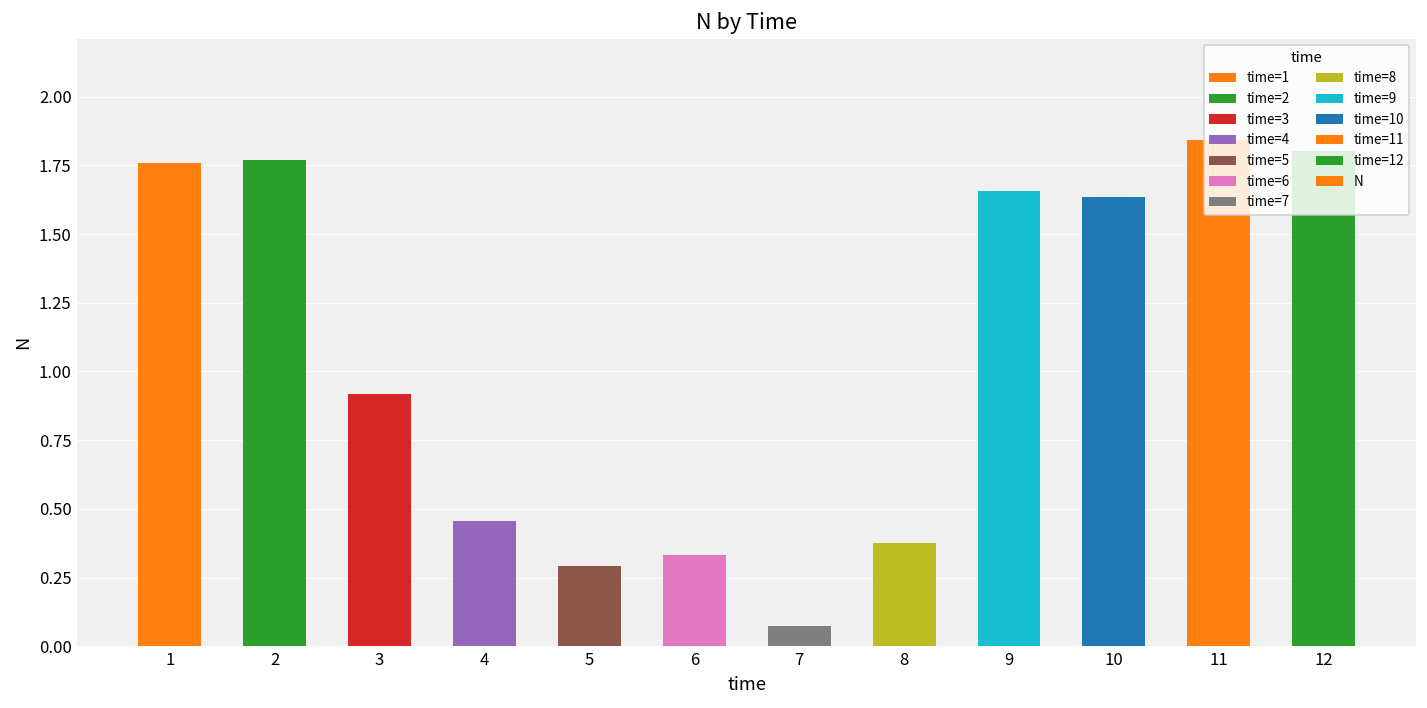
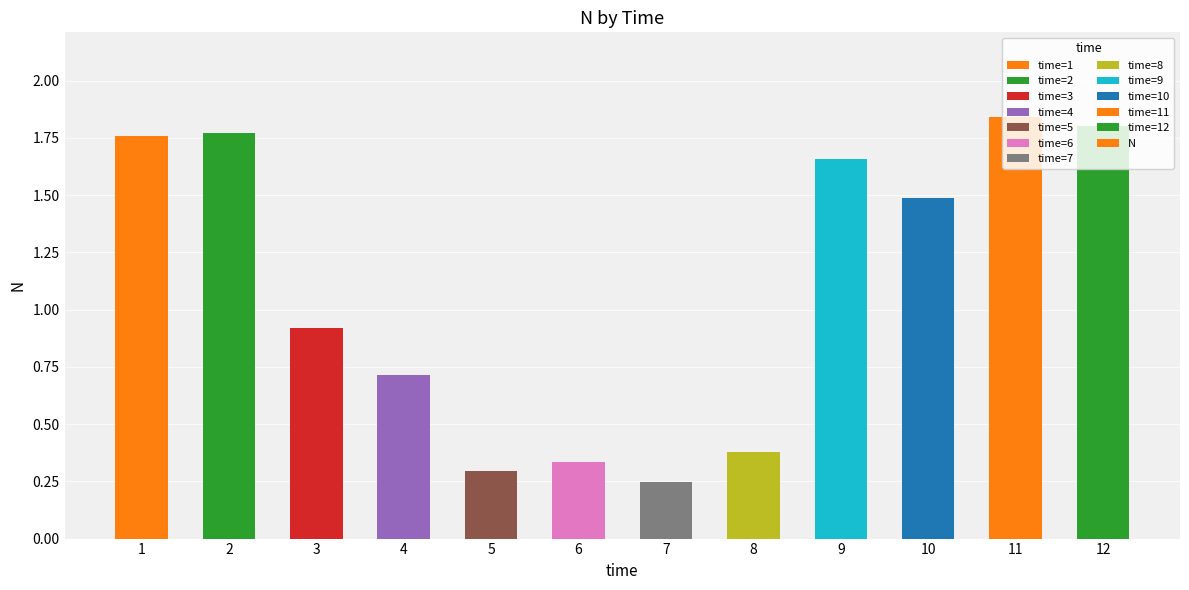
4: 0.46 -> 0.71
7: 0.08 -> 0.25
10: 1.63 -> 1.49
